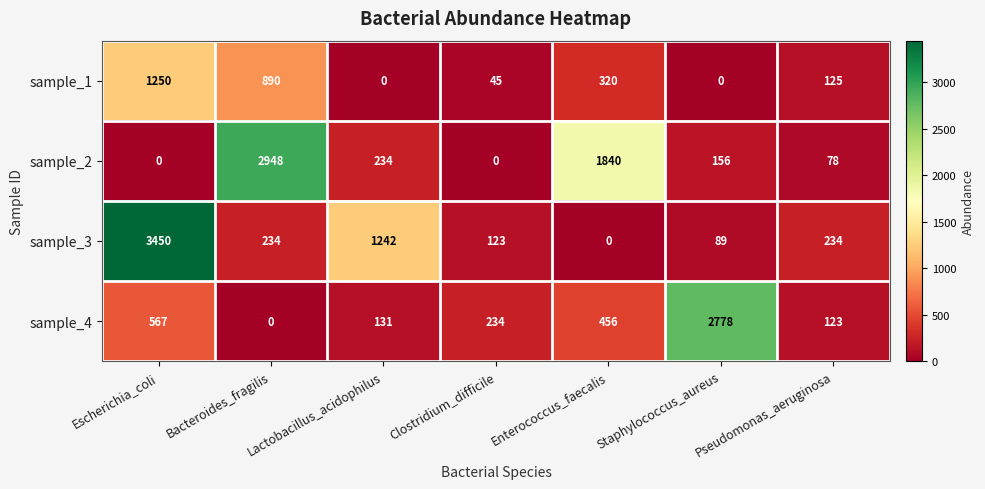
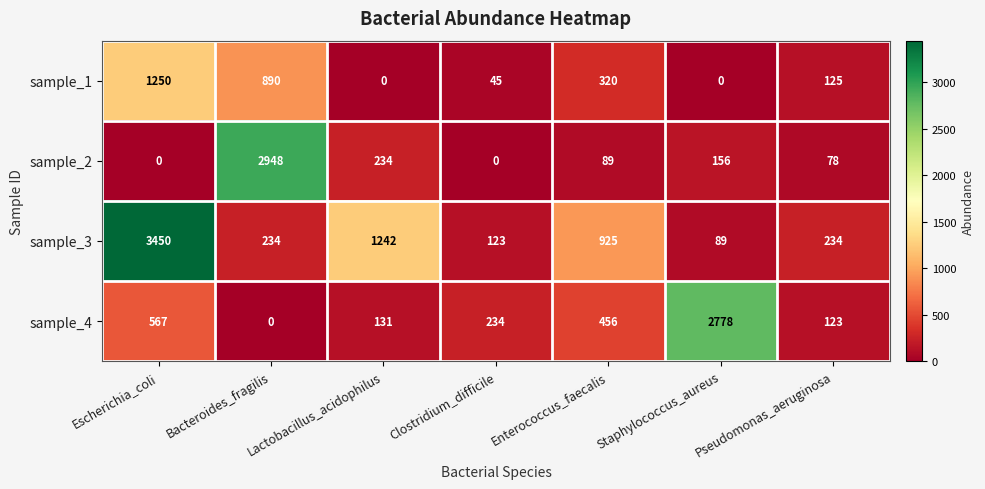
sample_2, Enterococcus_faecalis: 1840 -> 89
sample_3, Enterococcus_faecalis: 0 -> 925
